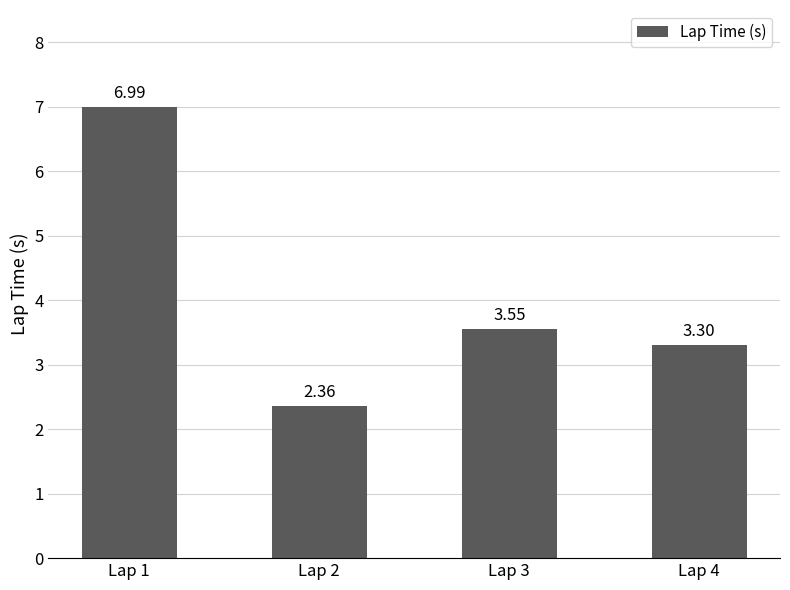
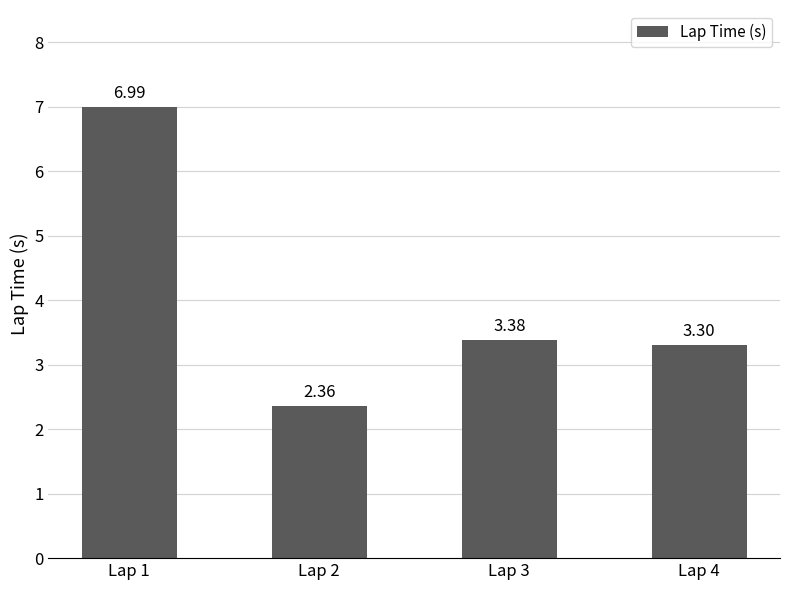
Lap 3: 3.55 -> 3.38
